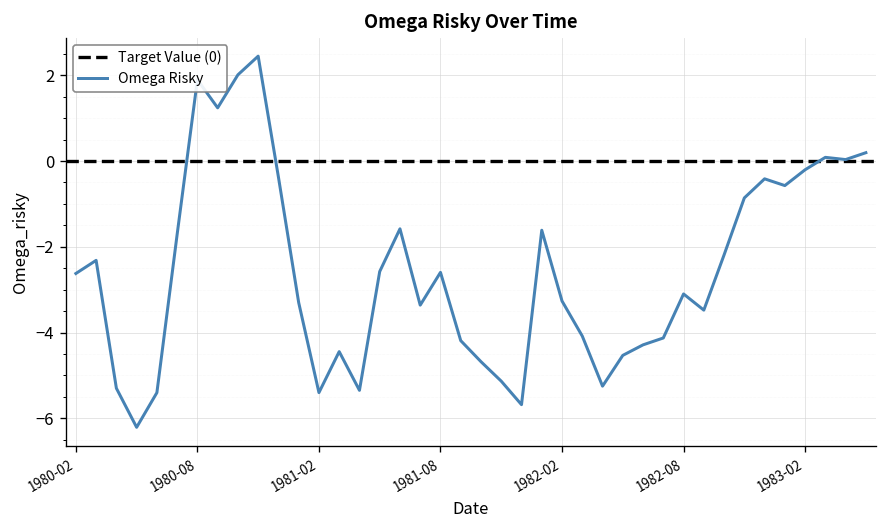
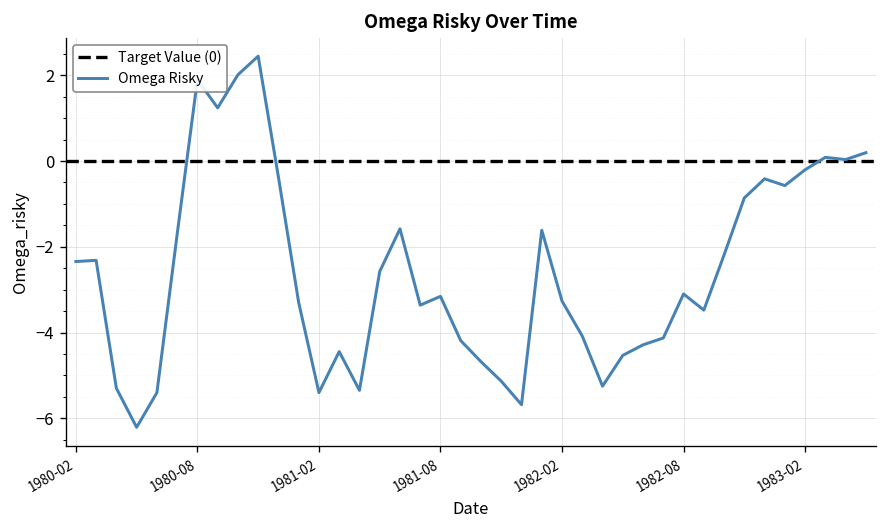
1980-02: -2.6 -> -2.3
1981-08: -2.6 -> -3.2
